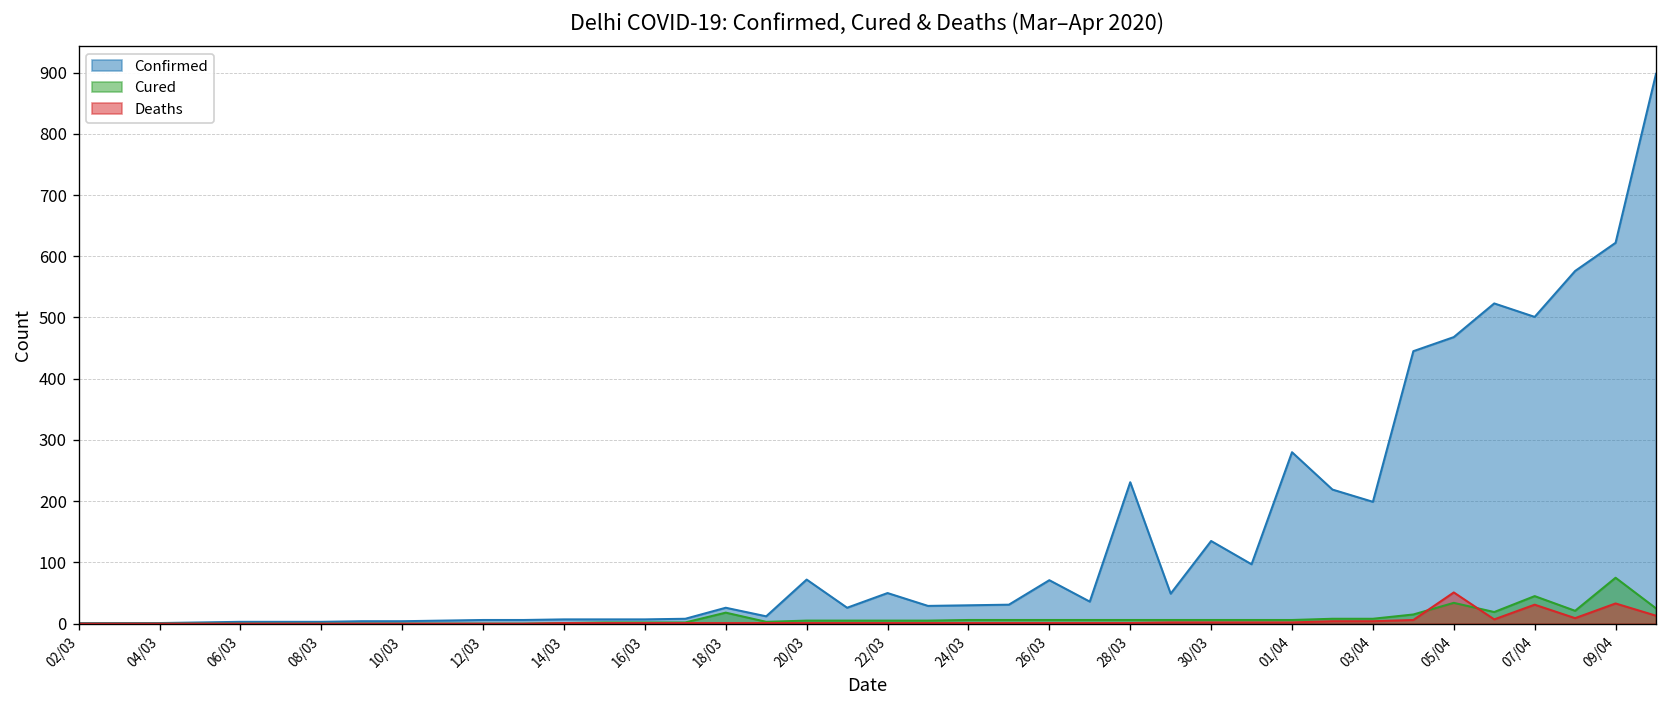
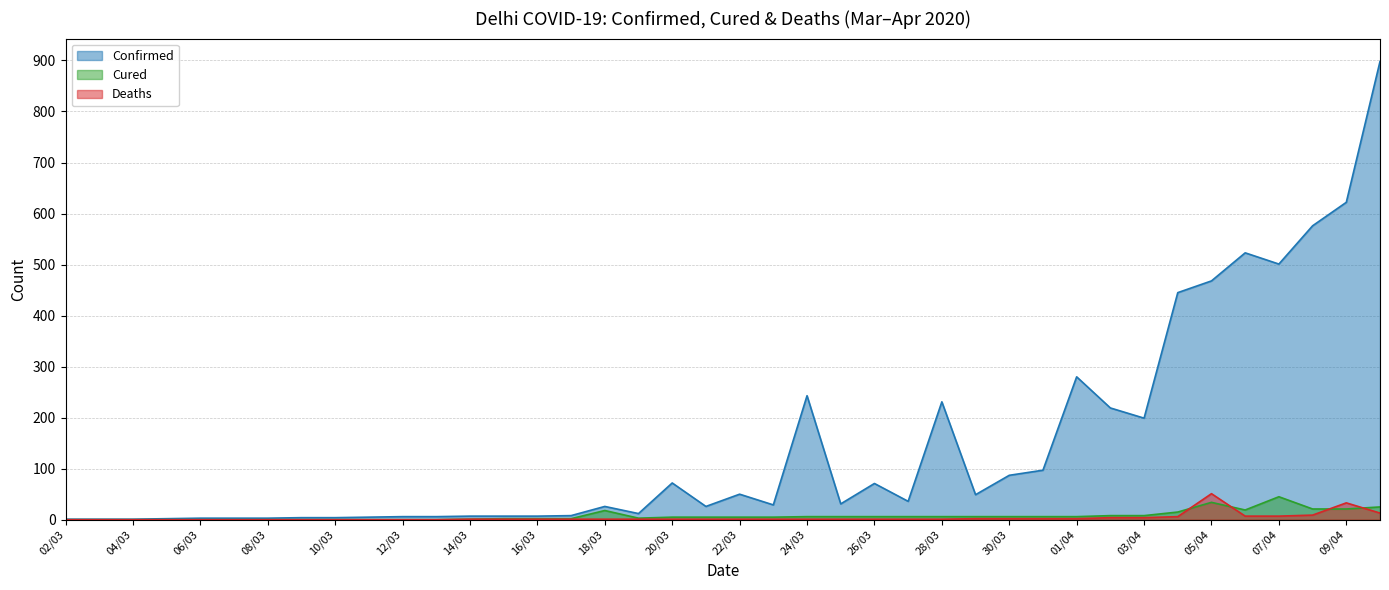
Confirmed, 24/03: 30 -> 240
Confirmed, 30/03: 140 -> 90
Deaths, 07/04: 30 -> 10
Cured, 09/04: 80 -> 20
